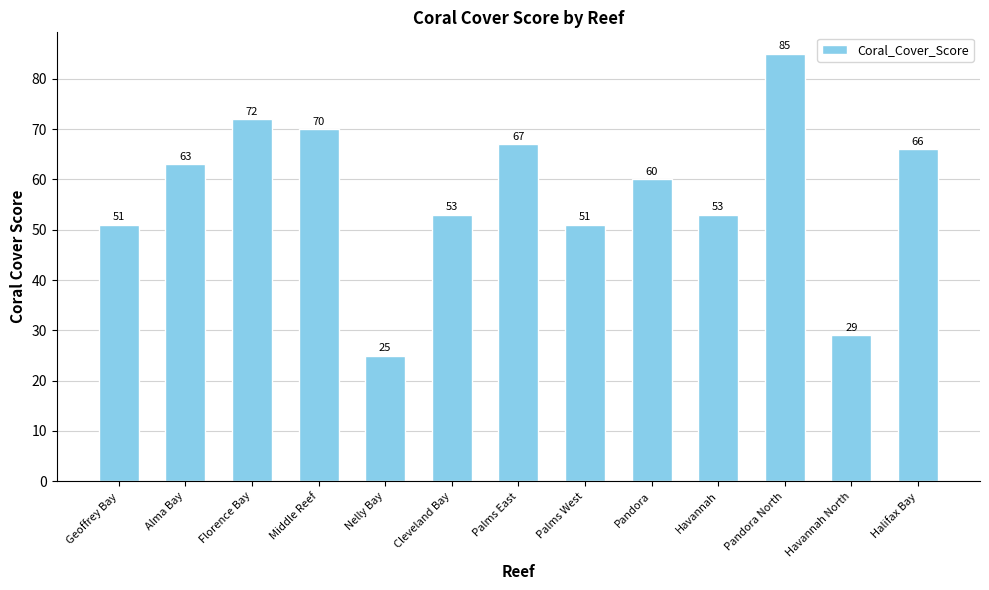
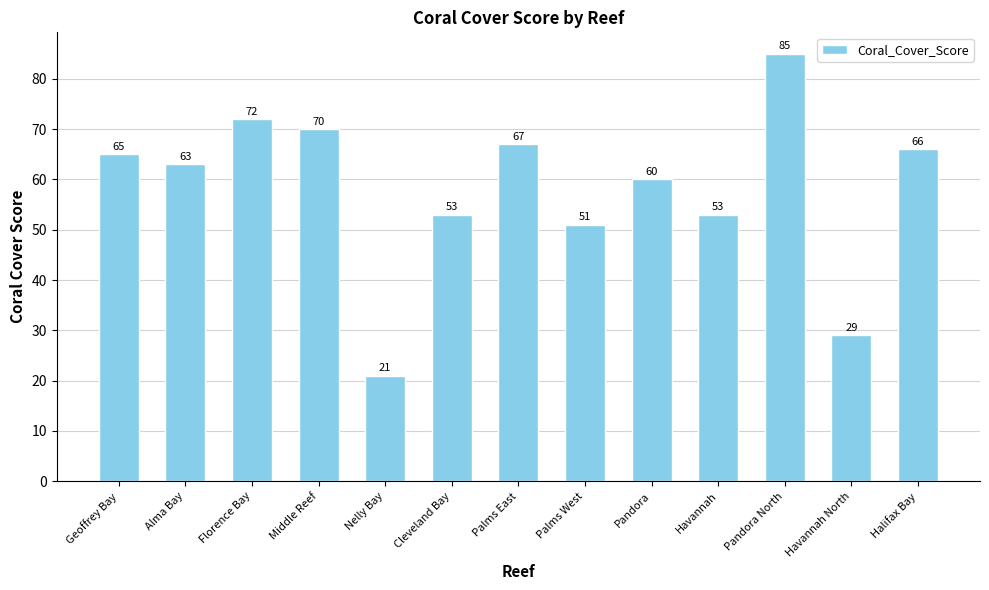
Geoffrey Bay: 51 -> 65
Nelly Bay: 25 -> 21
